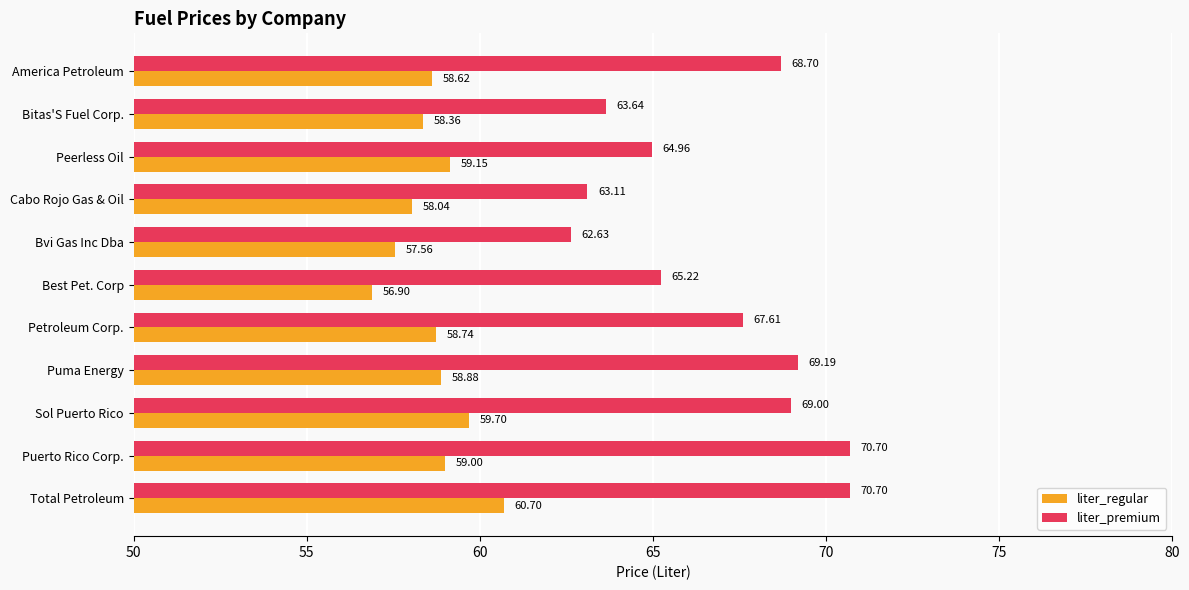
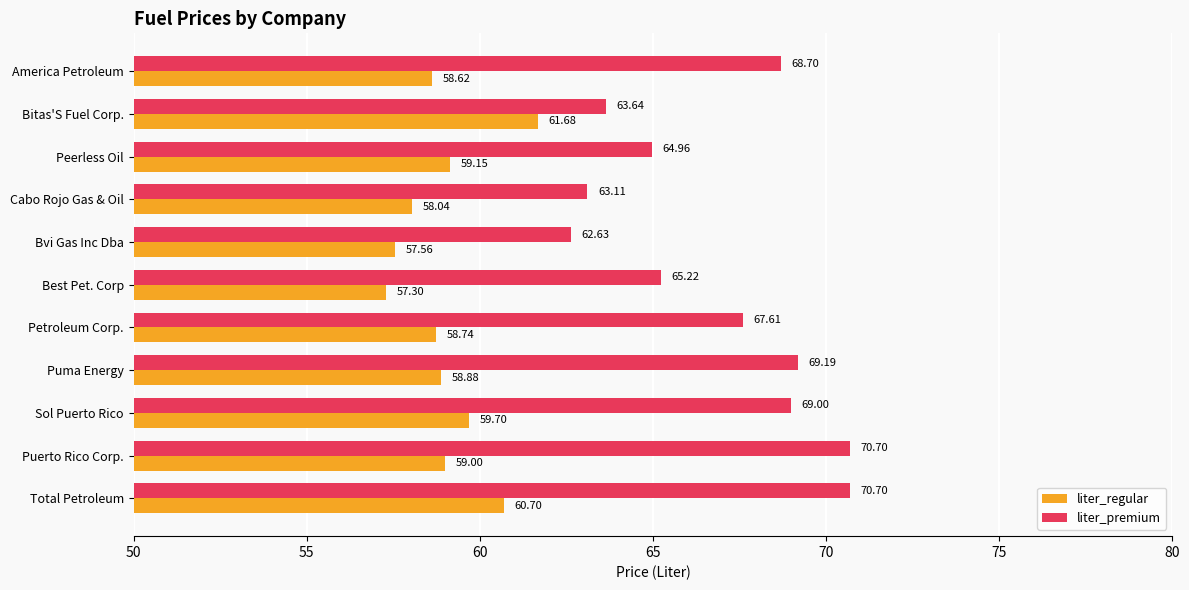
liter_regular, Bitas'S Fuel Corp.: 58.36 -> 61.68
liter_regular, Best Pet. Corp: 56.90 -> 57.30
